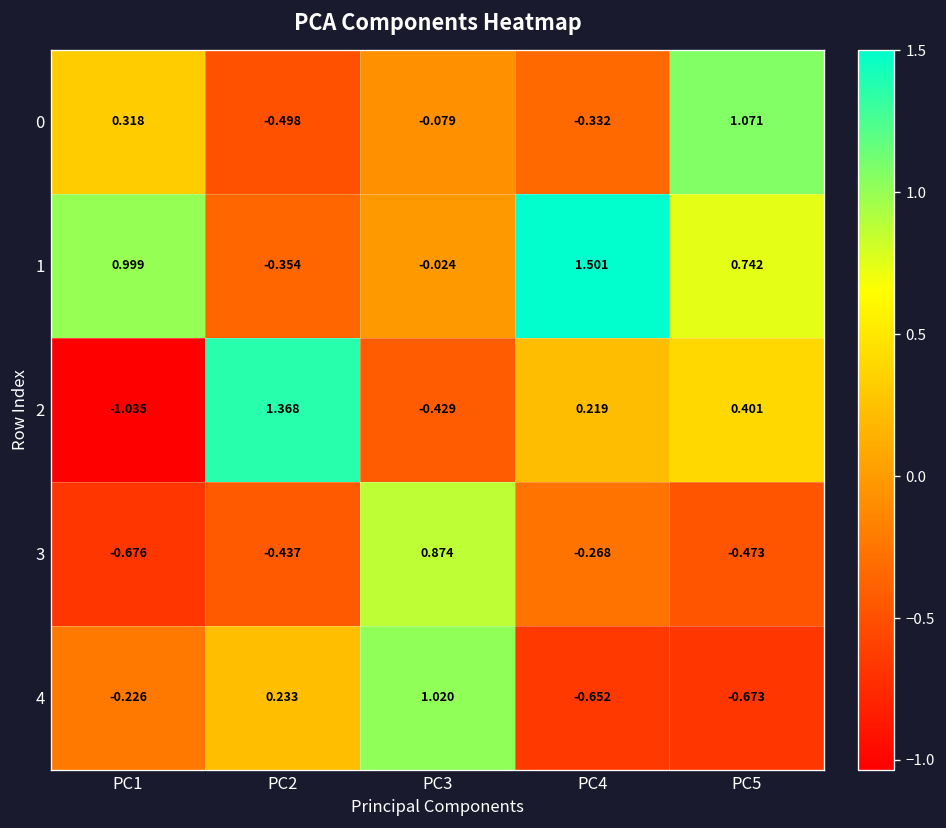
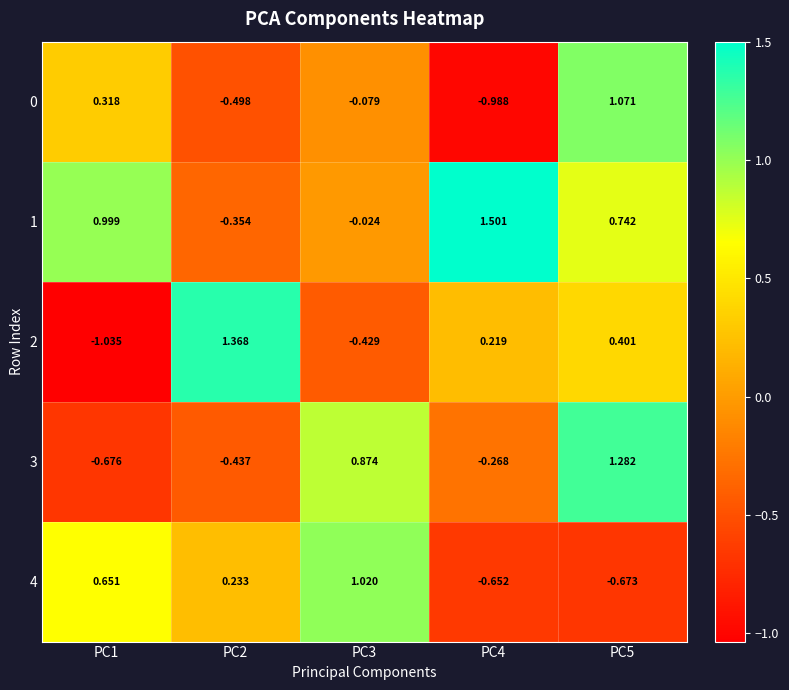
0, PC4: -0.332 -> -0.988
3, PC5: -0.473 -> 1.282
4, PC1: -0.226 -> 0.651
